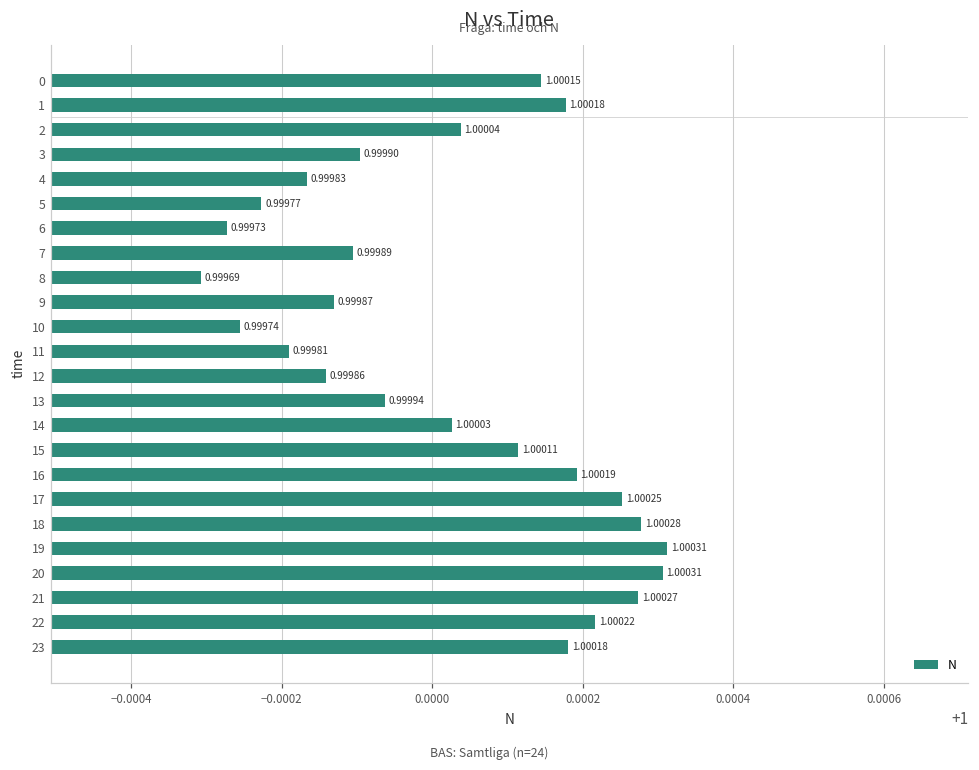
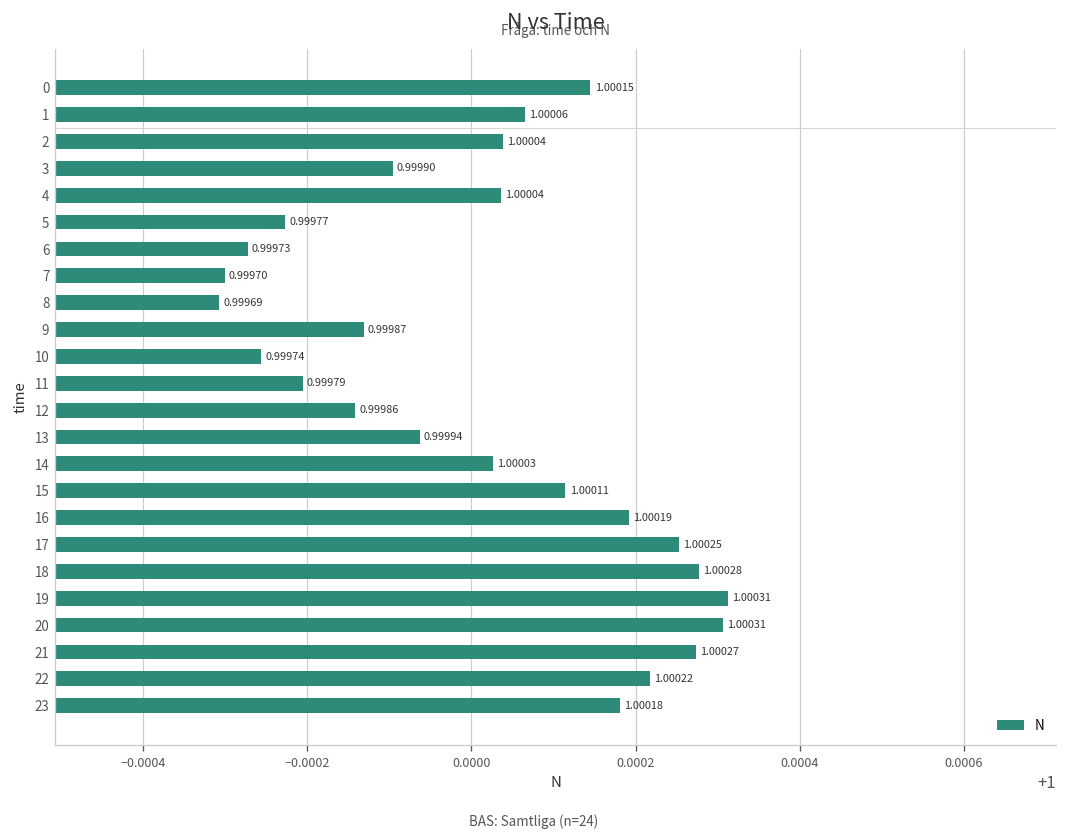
1: 1.00018 -> 1.00006
4: 0.99983 -> 1.00004
7: 0.99989 -> 0.99970
11: 0.99981 -> 0.99979
